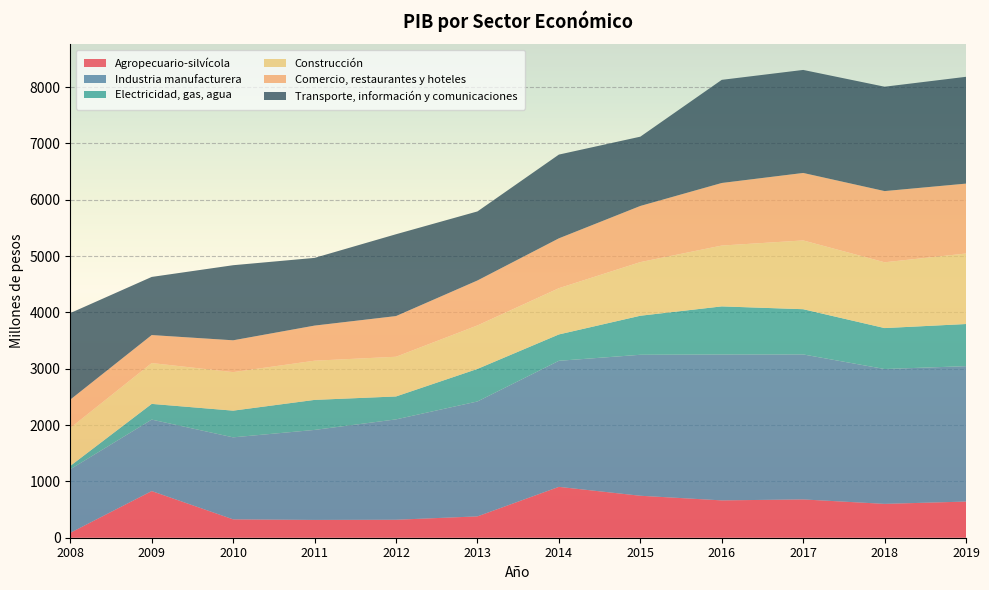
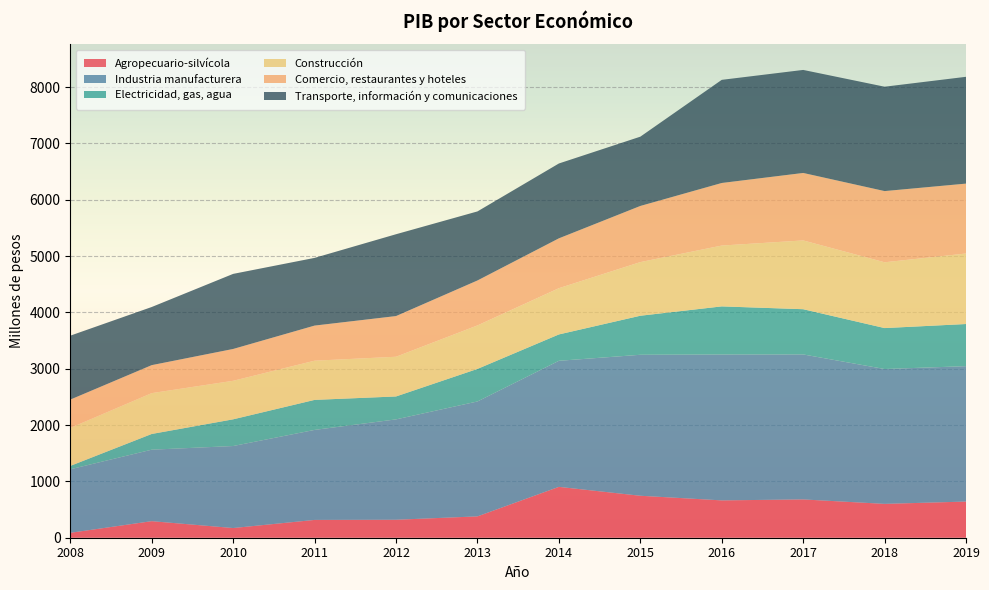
Transporte, información y comunicaciones, 2008: 1500 -> 1100
Agropecuario-silvícola, 2009: 800 -> 300
Agropecuario-silvícola, 2010: 300 -> 200
Transporte, información y comunicaciones, 2014: 1500 -> 1300
